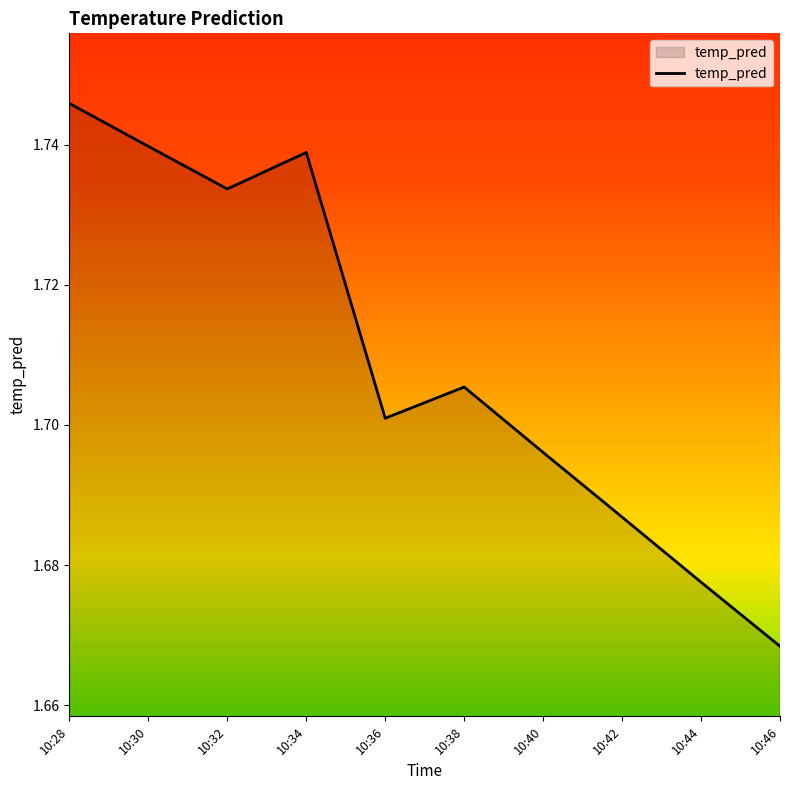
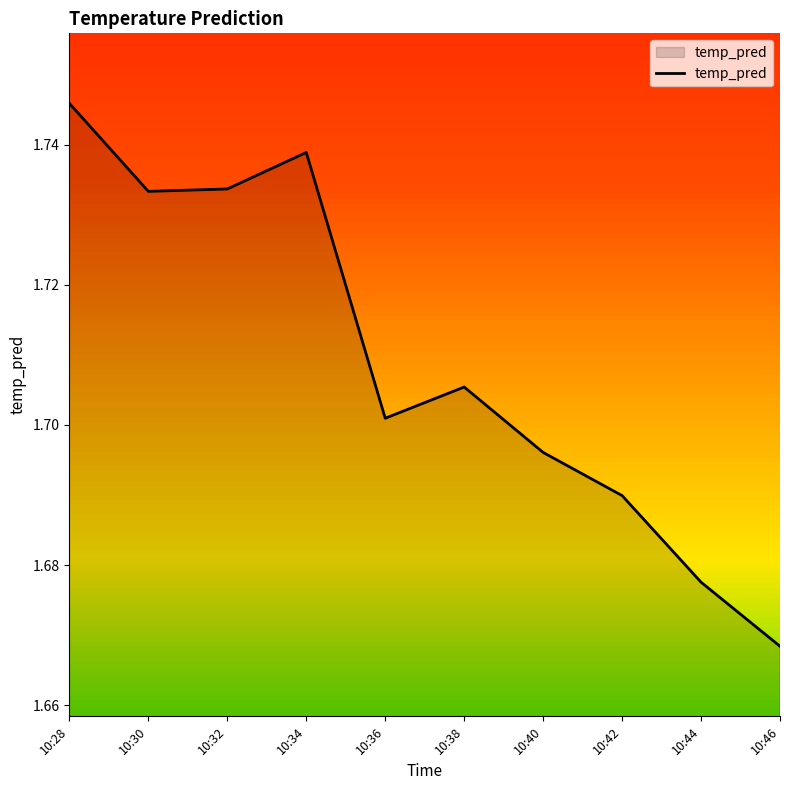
10:30: 1.740 -> 1.733
10:42: 1.687 -> 1.690
